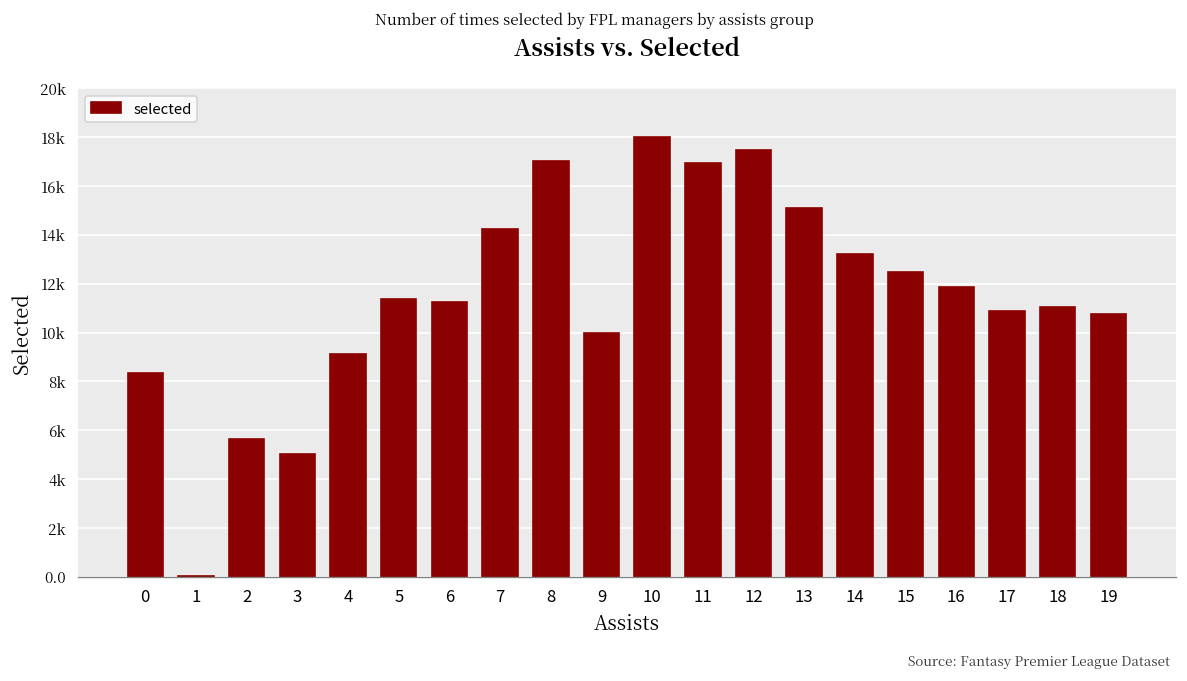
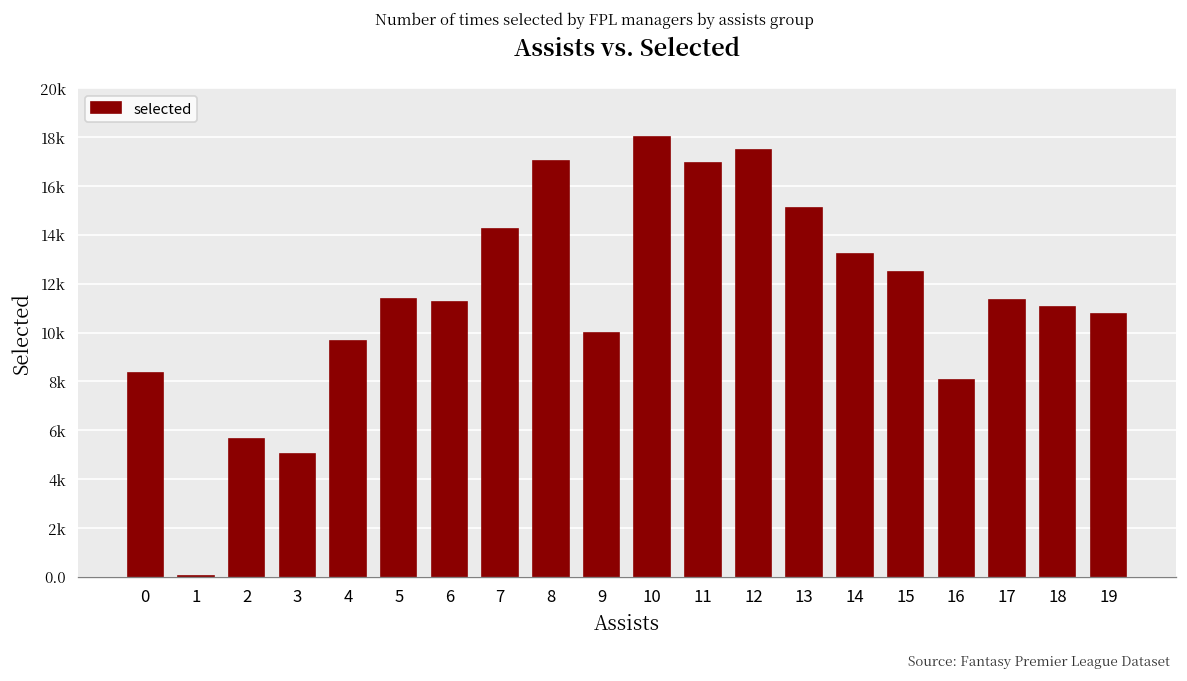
4: 9100 -> 9600
16: 11900 -> 8000
17: 10900 -> 11300
